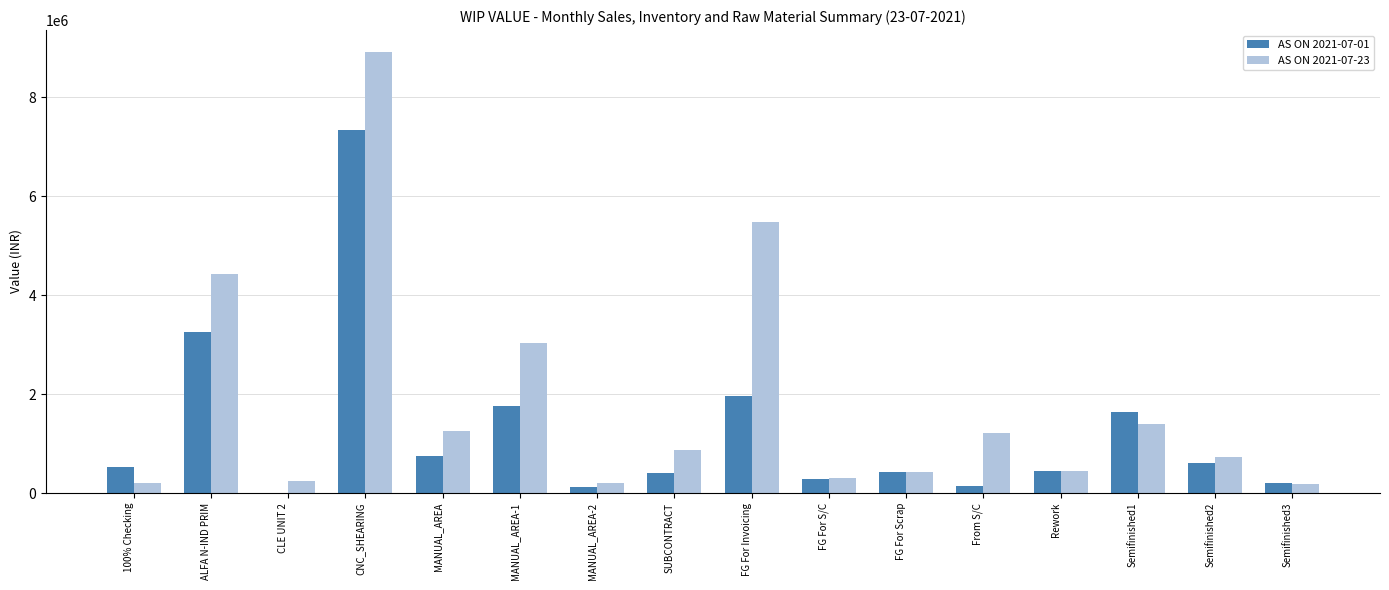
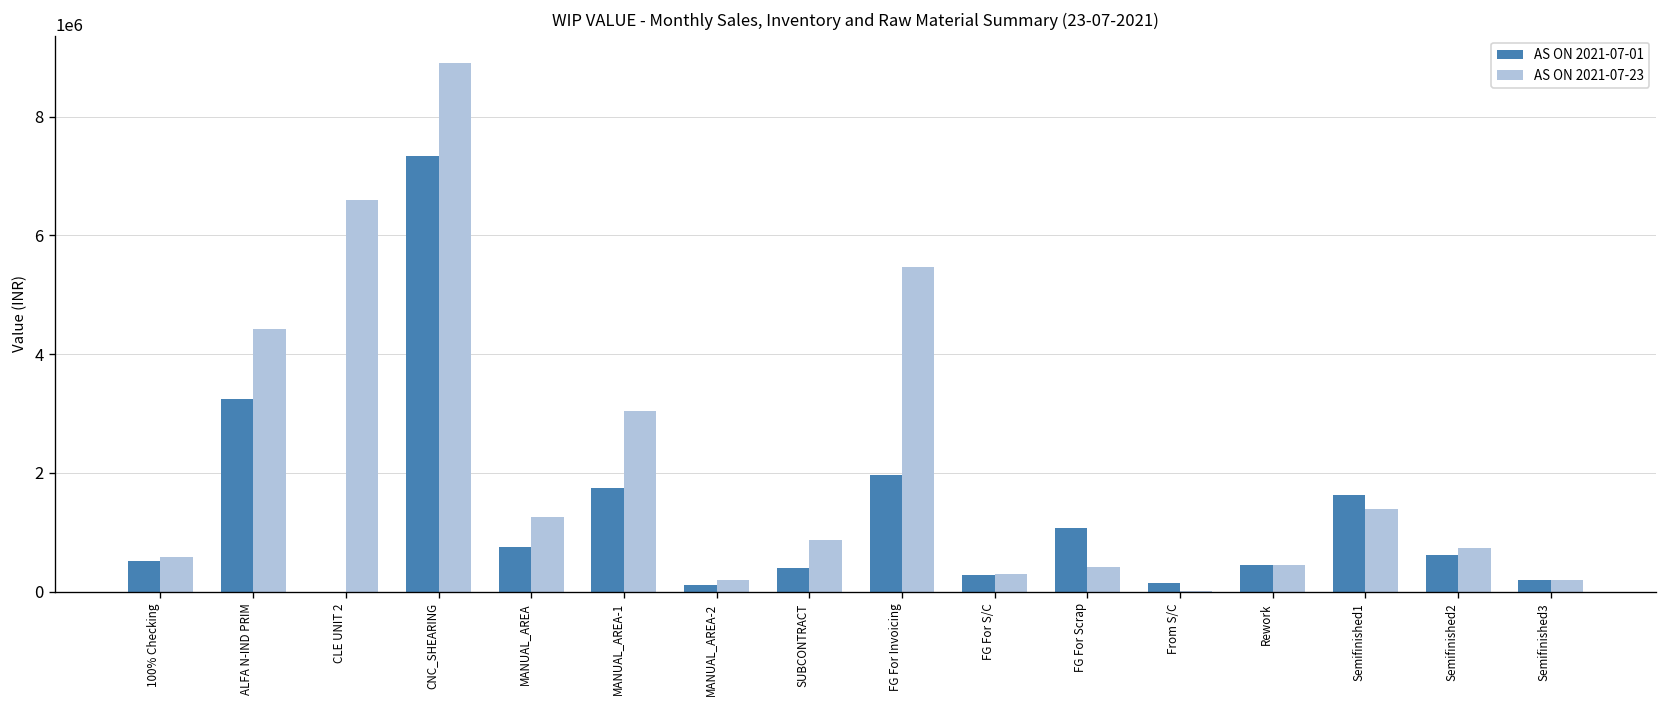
AS ON 2021-07-23, 100% Checking: 200000 -> 600000
AS ON 2021-07-23, CLE UNIT 2: 200000 -> 6600000
AS ON 2021-07-01, FG For Scrap: 400000 -> 1100000
AS ON 2021-07-23, From S/C: 1200000 -> 0
